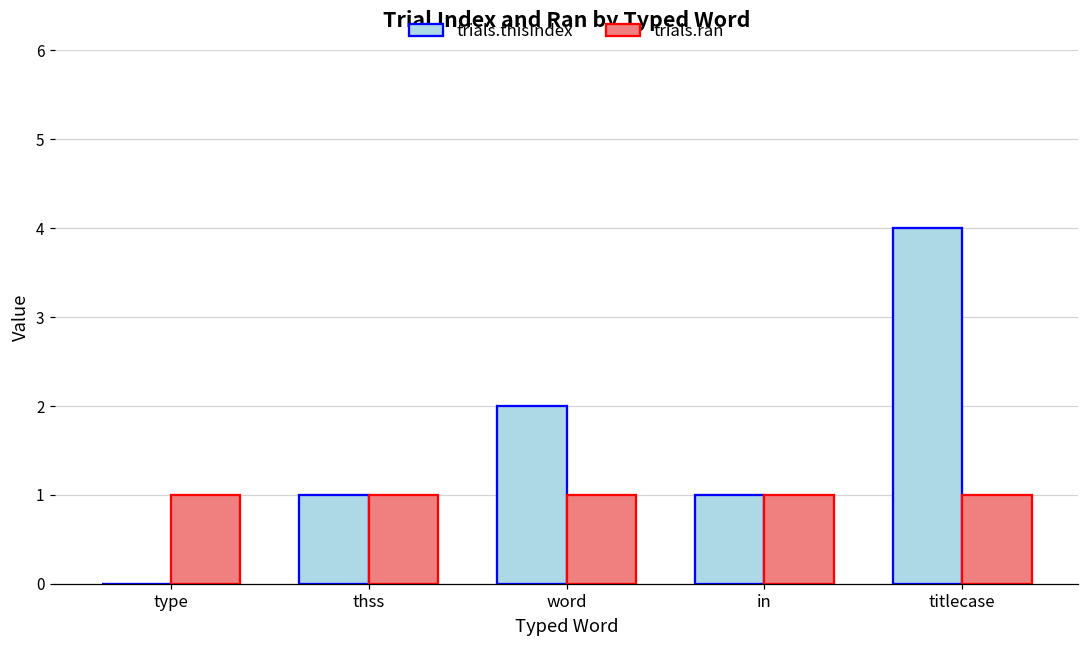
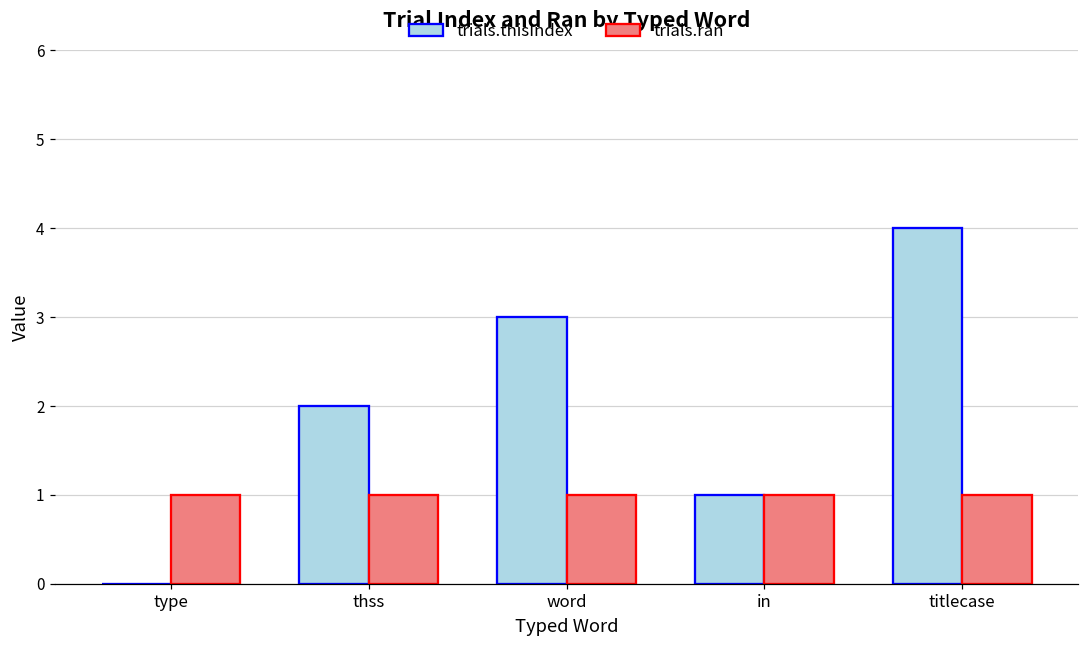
trials.thisIndex, thss: 1 -> 2
trials.thisIndex, word: 2 -> 3
